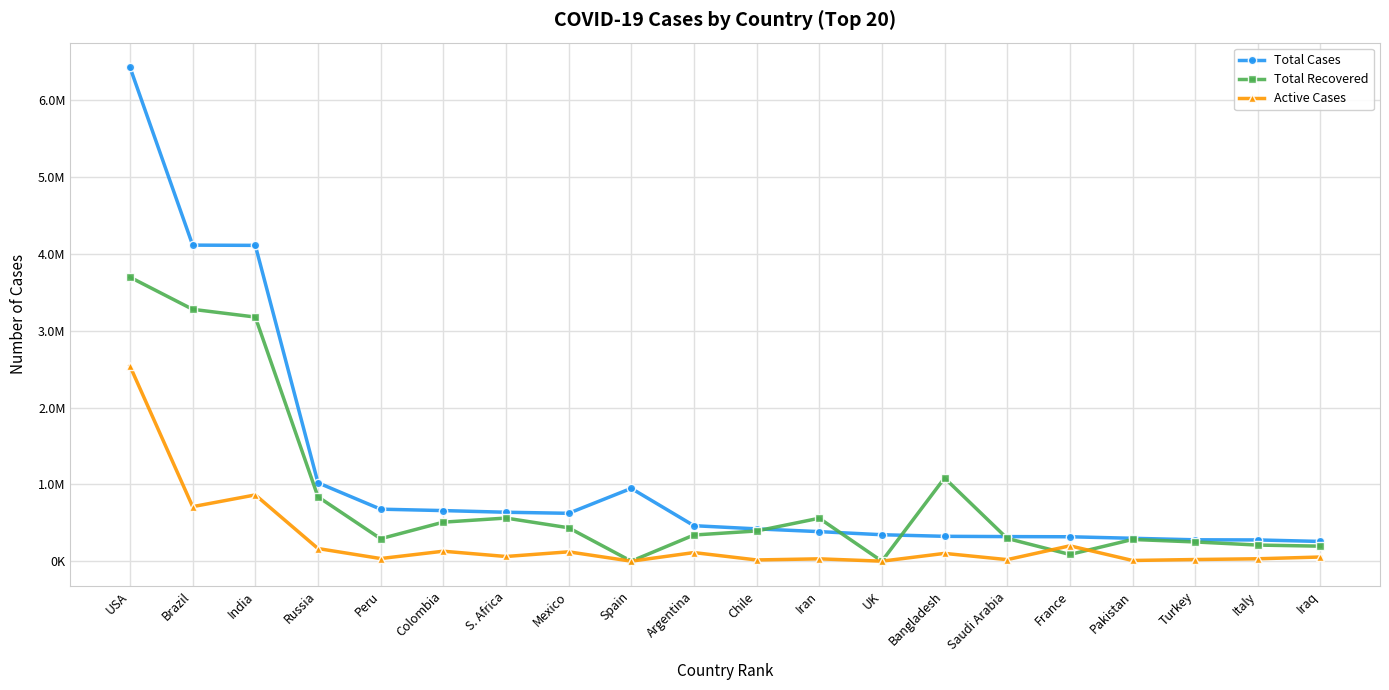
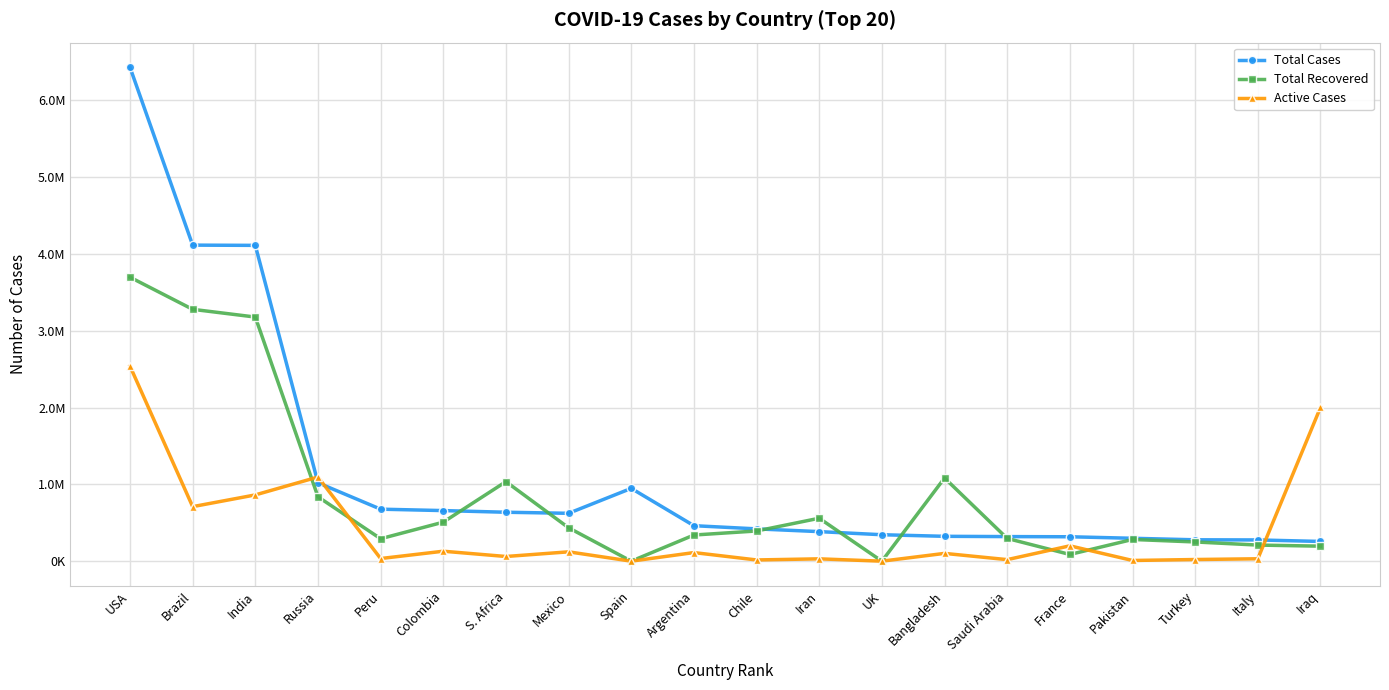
Active Cases, Russia: 200000 -> 1100000
Total Recovered, S. Africa: 600000 -> 1000000
Active Cases, Iraq: 100000 -> 2000000
